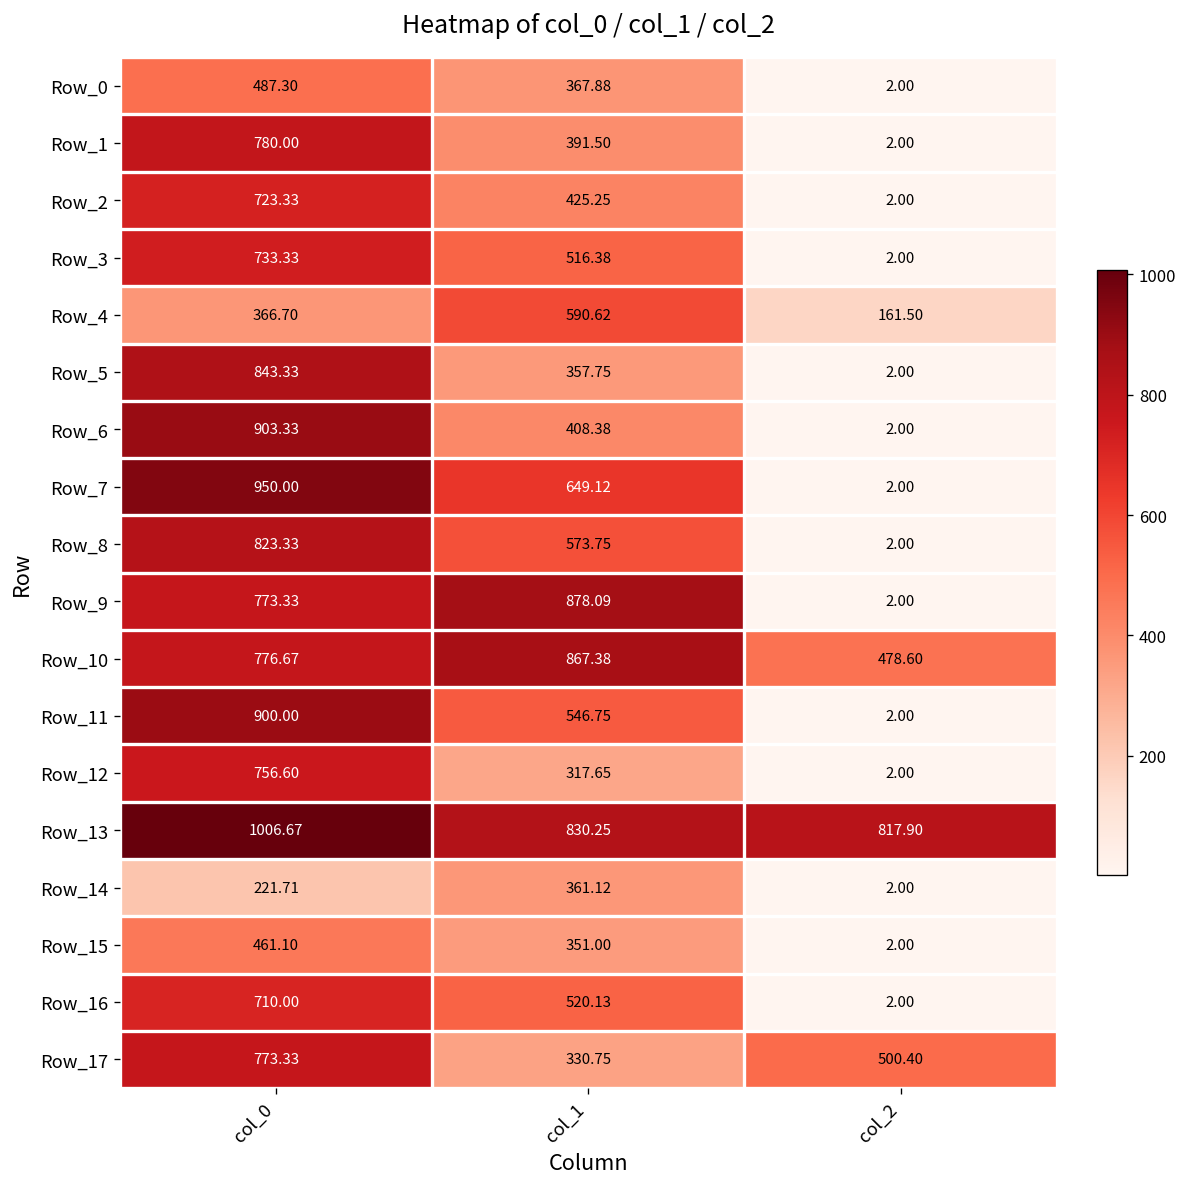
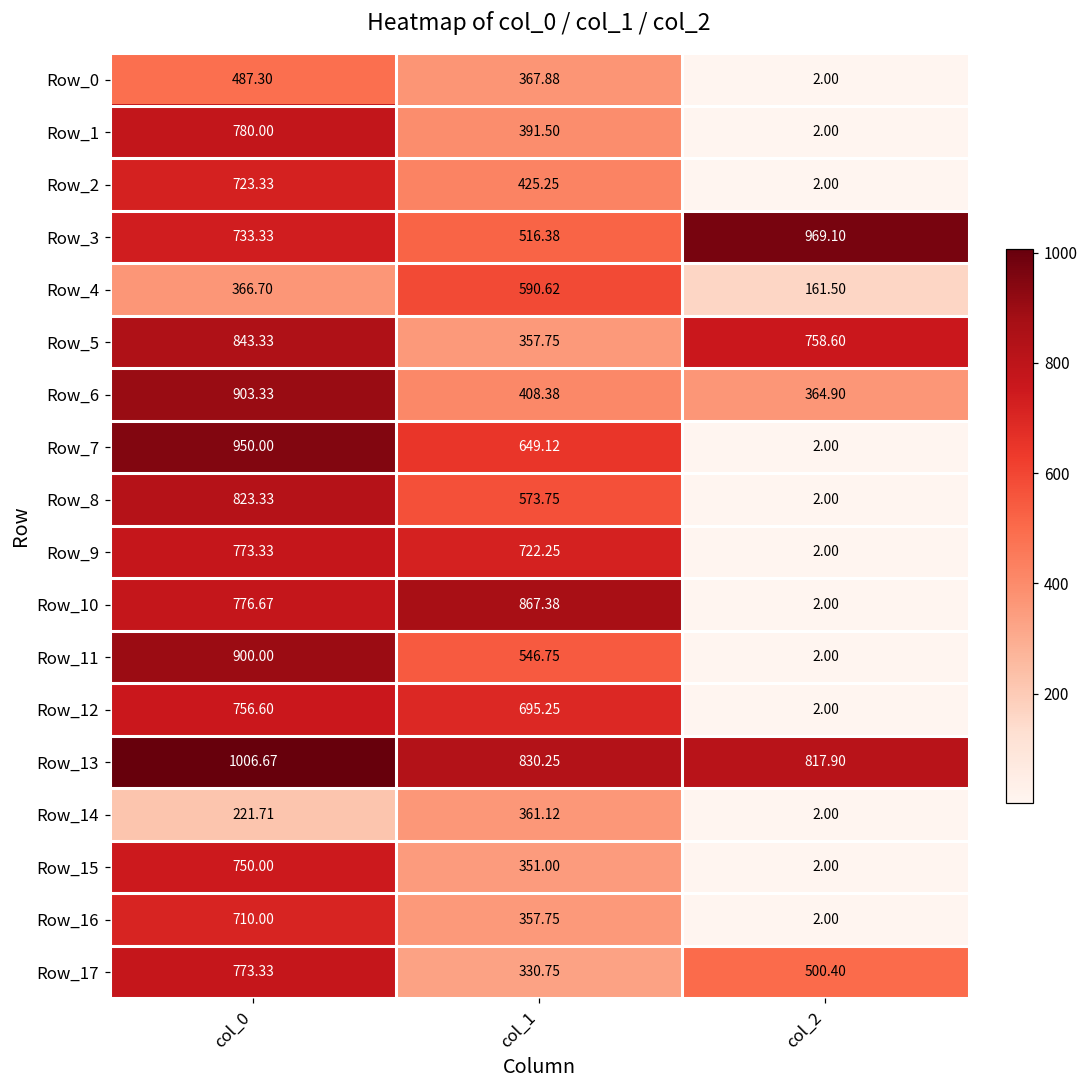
Row_3, col_2: 2.00 -> 969.10
Row_5, col_2: 2.00 -> 758.60
Row_6, col_2: 2.00 -> 364.90
Row_9, col_1: 878.09 -> 722.25
Row_10, col_2: 478.60 -> 2.00
Row_12, col_1: 317.65 -> 695.25
Row_15, col_0: 461.10 -> 750.00
Row_16, col_1: 520.13 -> 357.75
